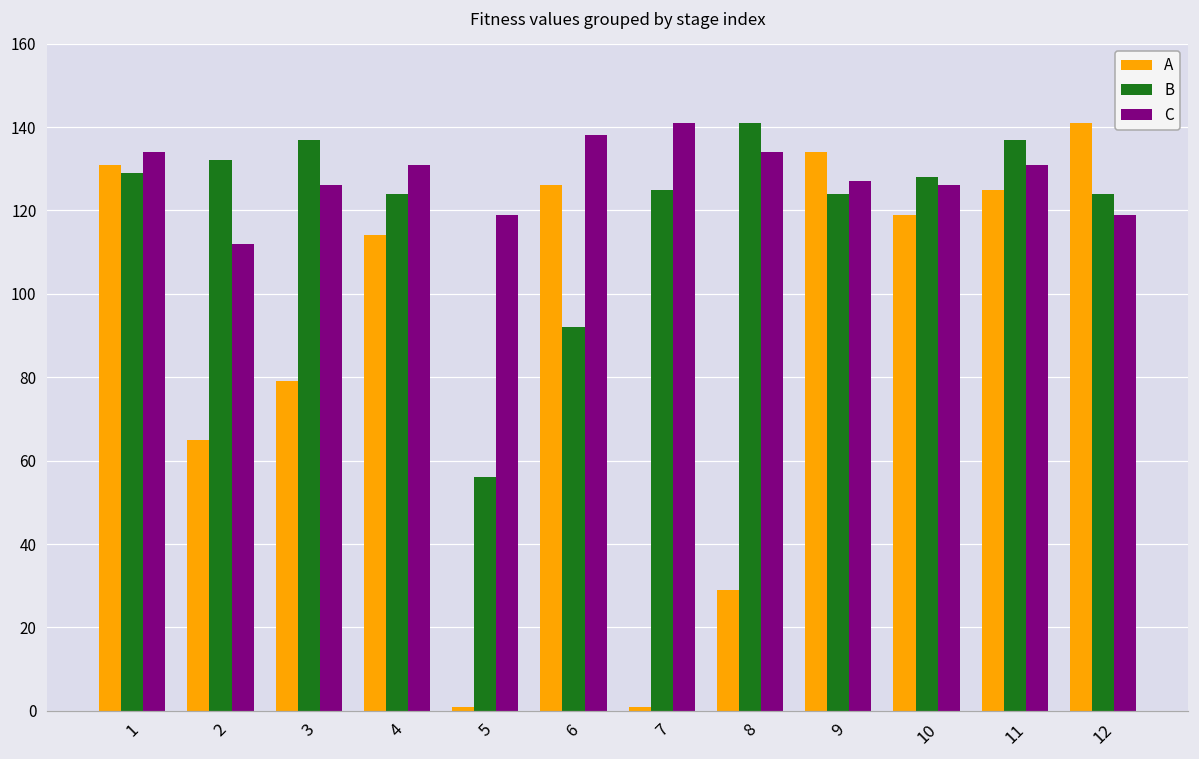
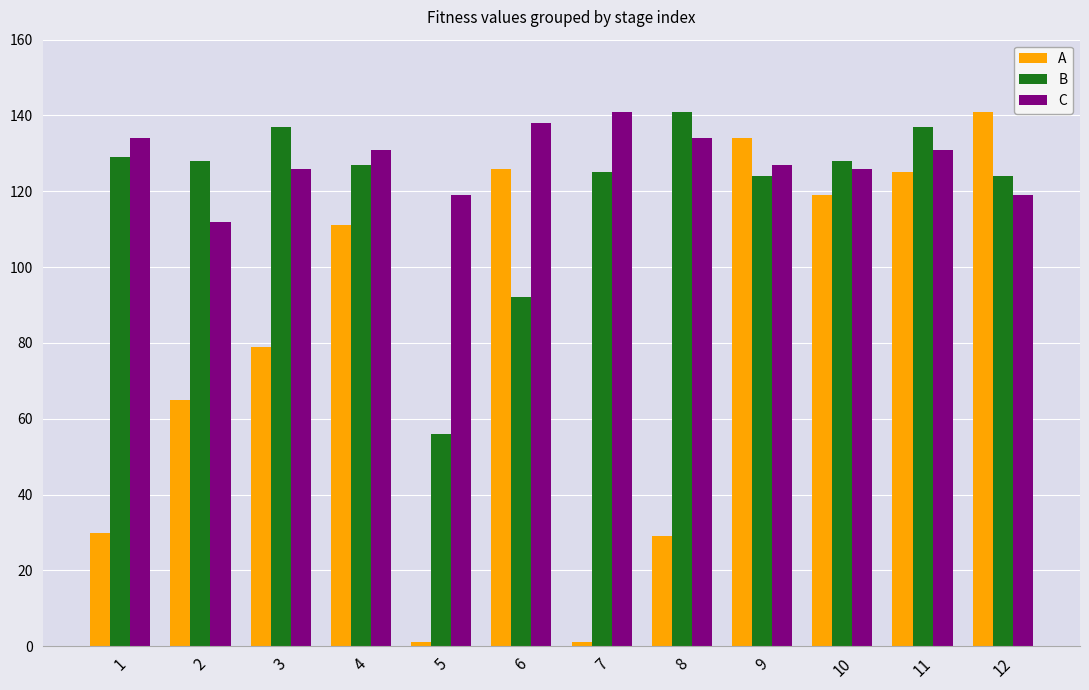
A, 1: 131 -> 30
B, 2: 132 -> 128
A, 4: 114 -> 111
B, 4: 124 -> 127
